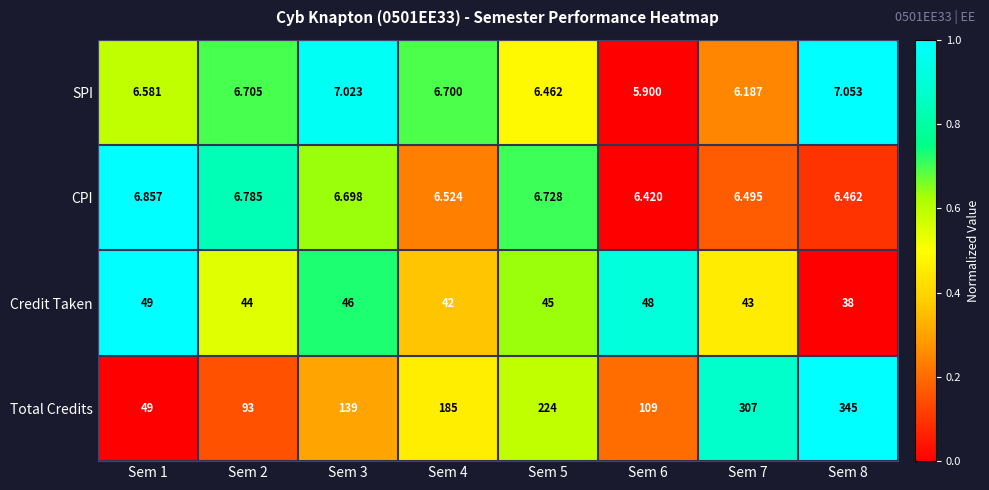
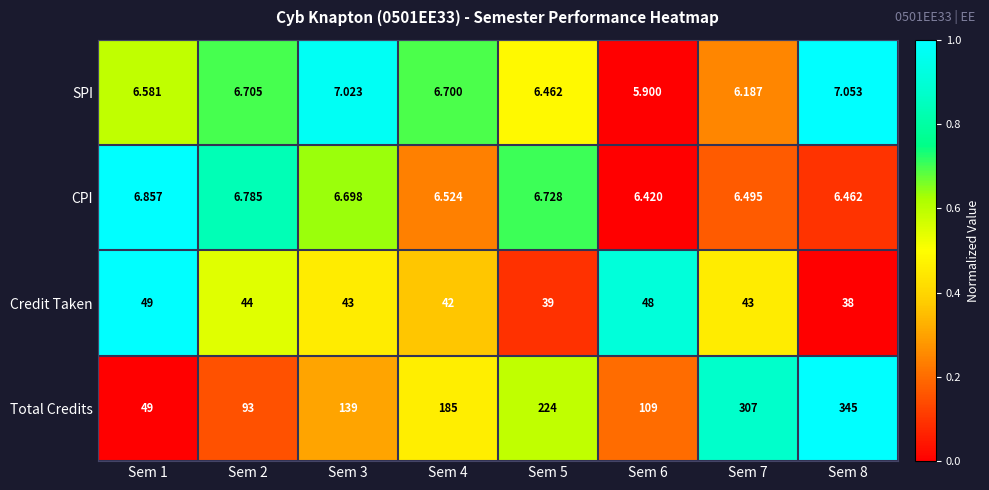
Credit Taken, Sem 3: 46 -> 43
Credit Taken, Sem 5: 45 -> 39
